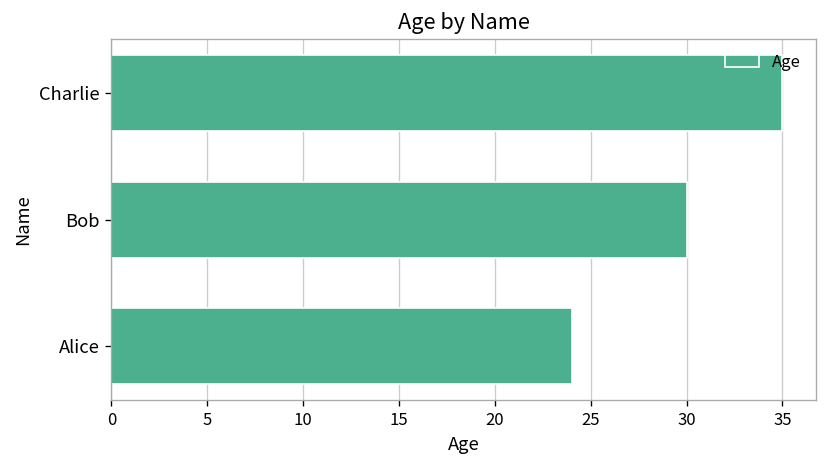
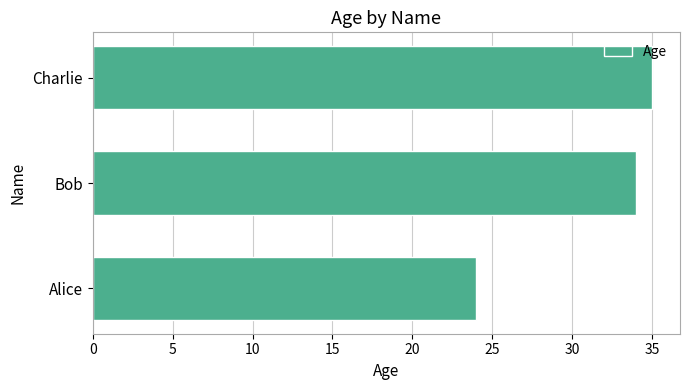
Bob: 30 -> 34
